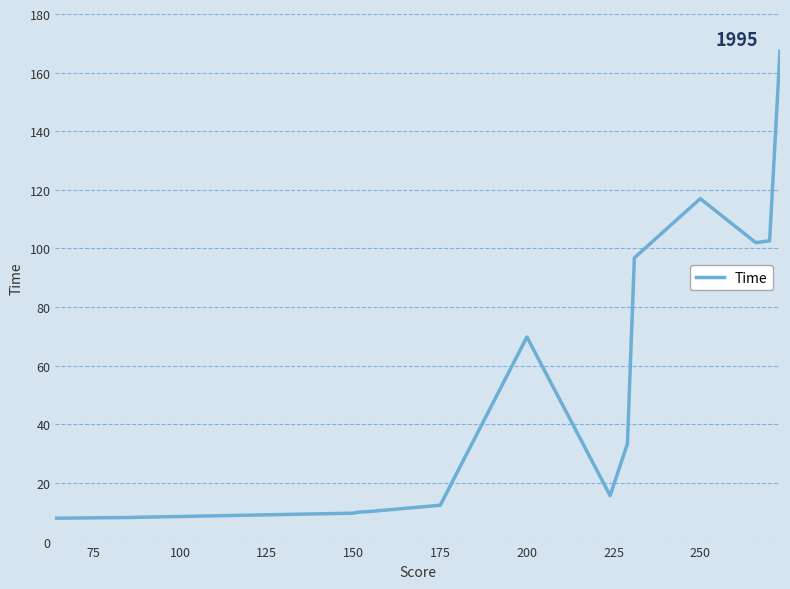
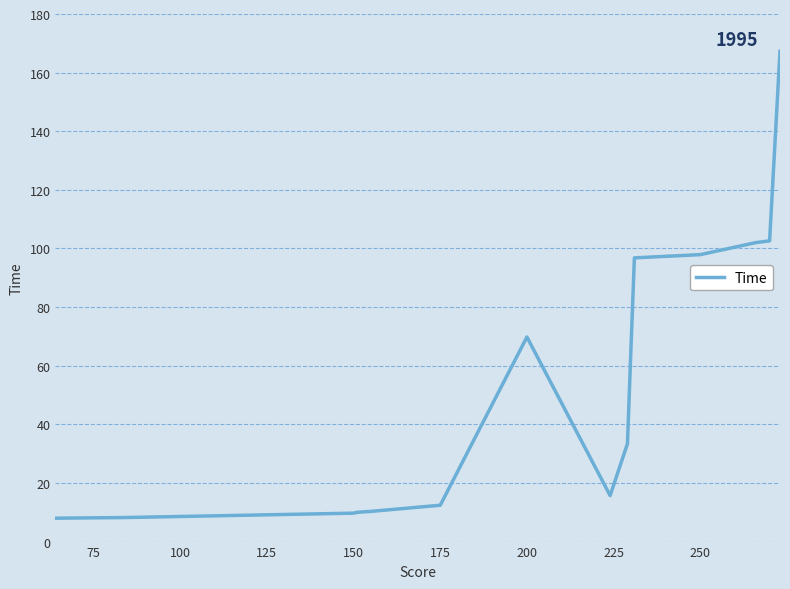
250: 117 -> 98
